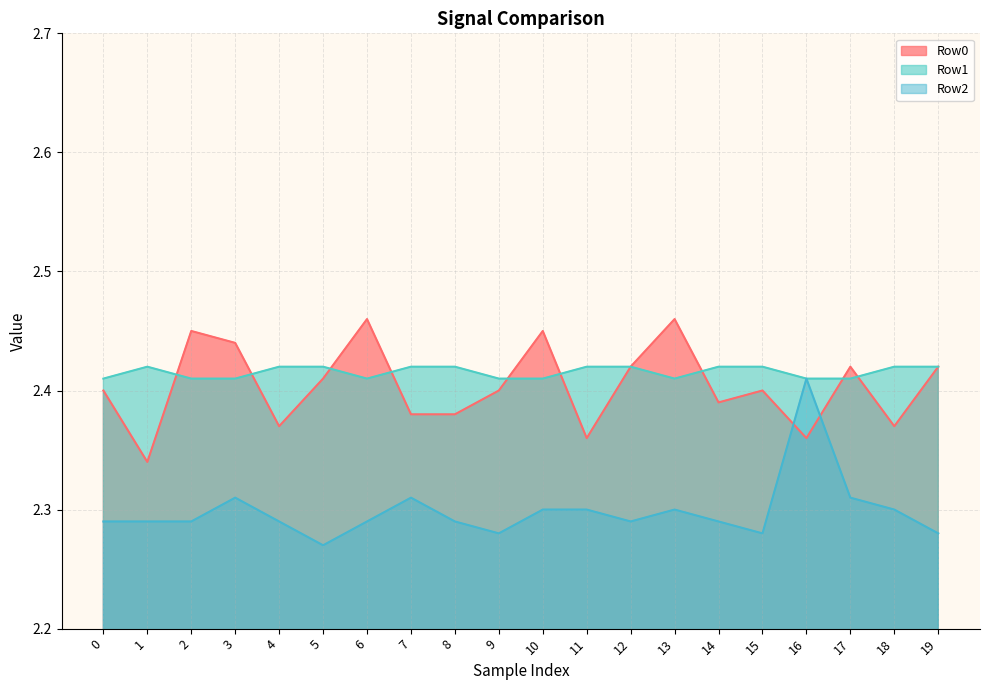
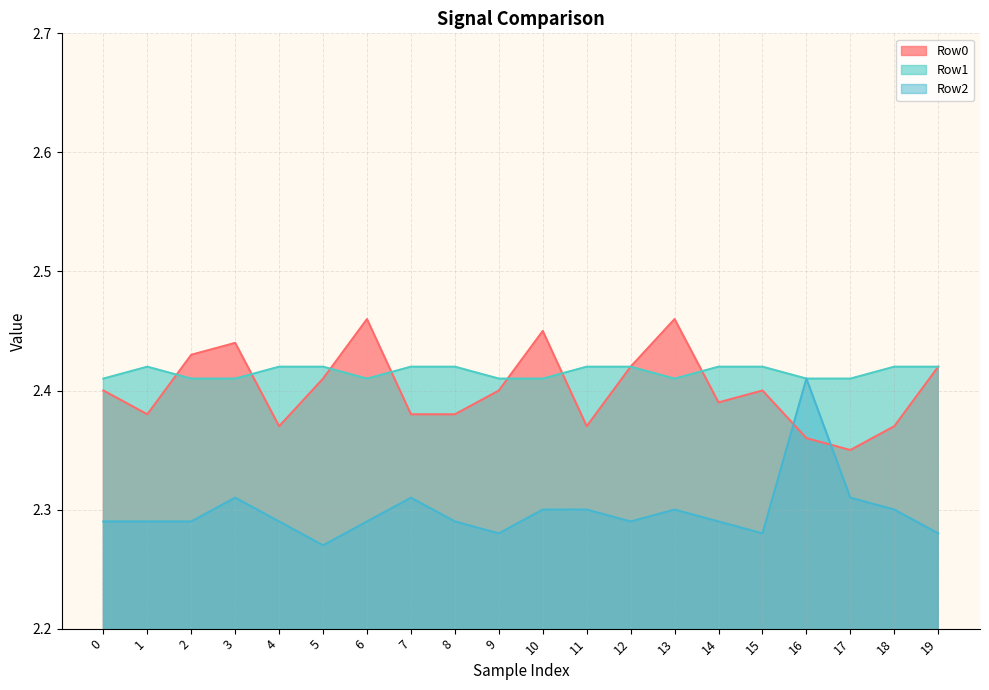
Row0, 1: 2.34 -> 2.38
Row0, 2: 2.45 -> 2.43
Row0, 11: 2.36 -> 2.37
Row0, 17: 2.42 -> 2.35
